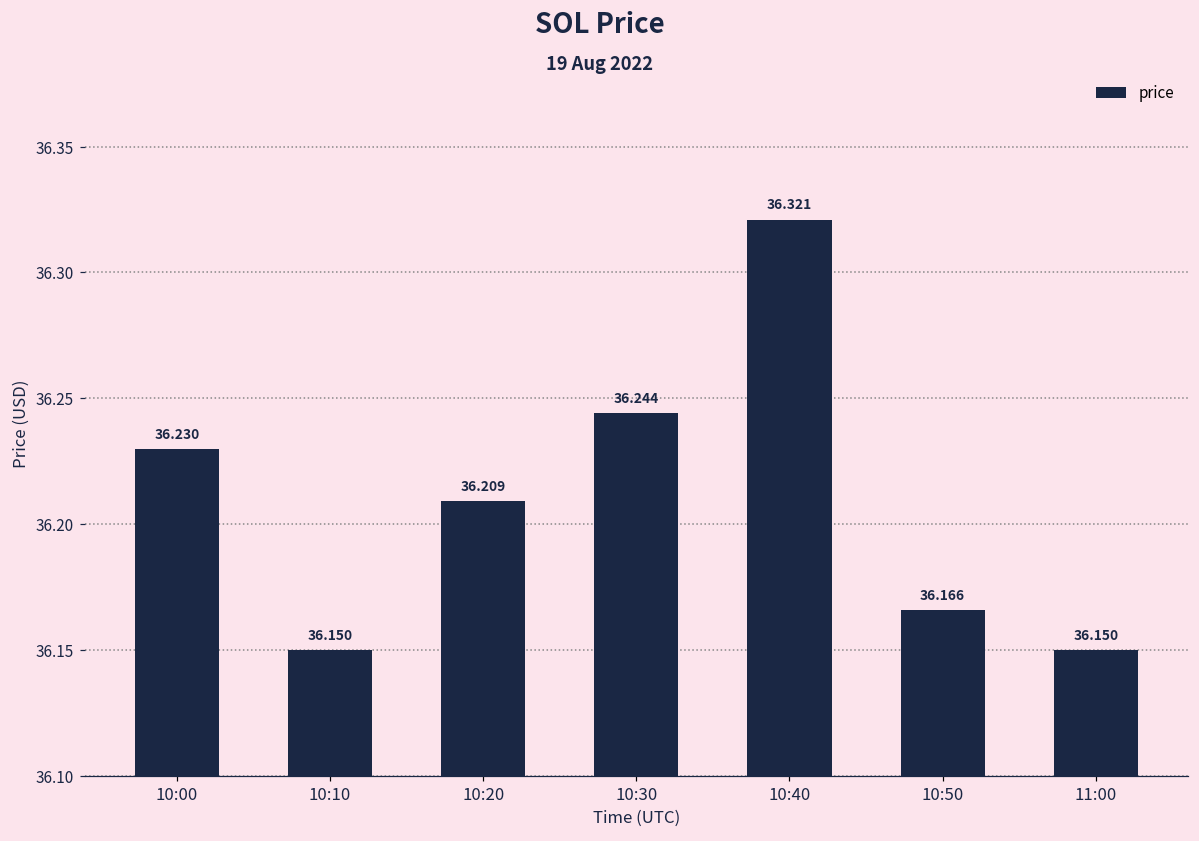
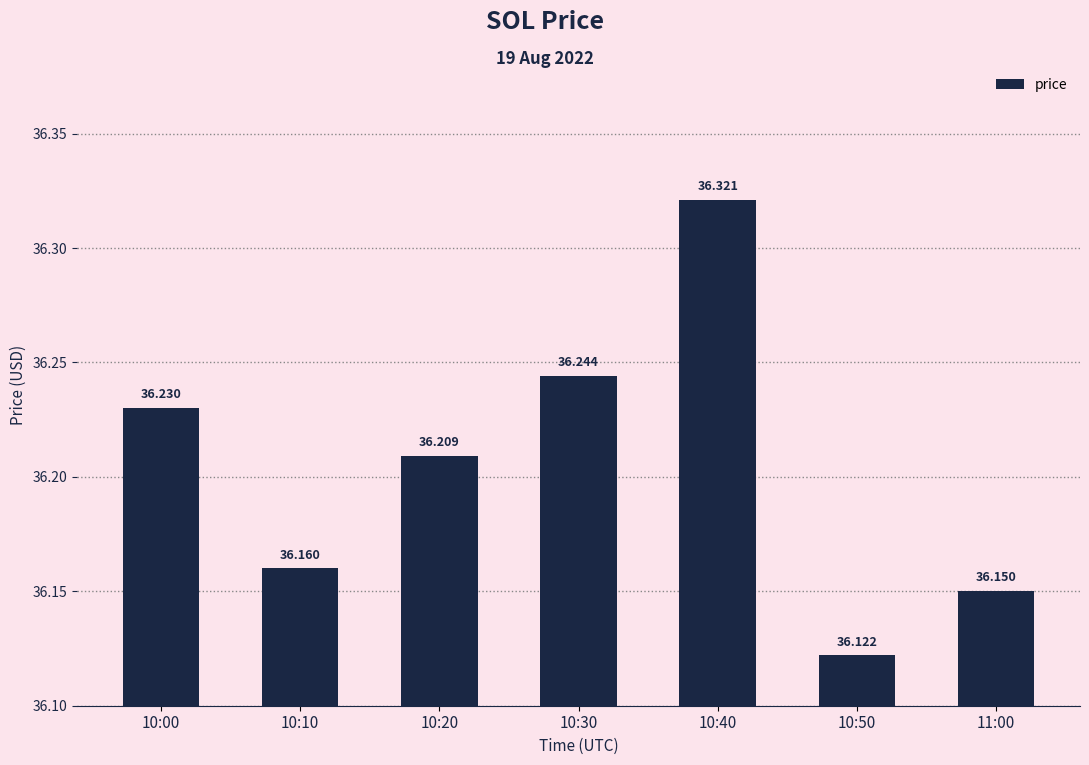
10:10: 36.150 -> 36.160
10:50: 36.166 -> 36.122
